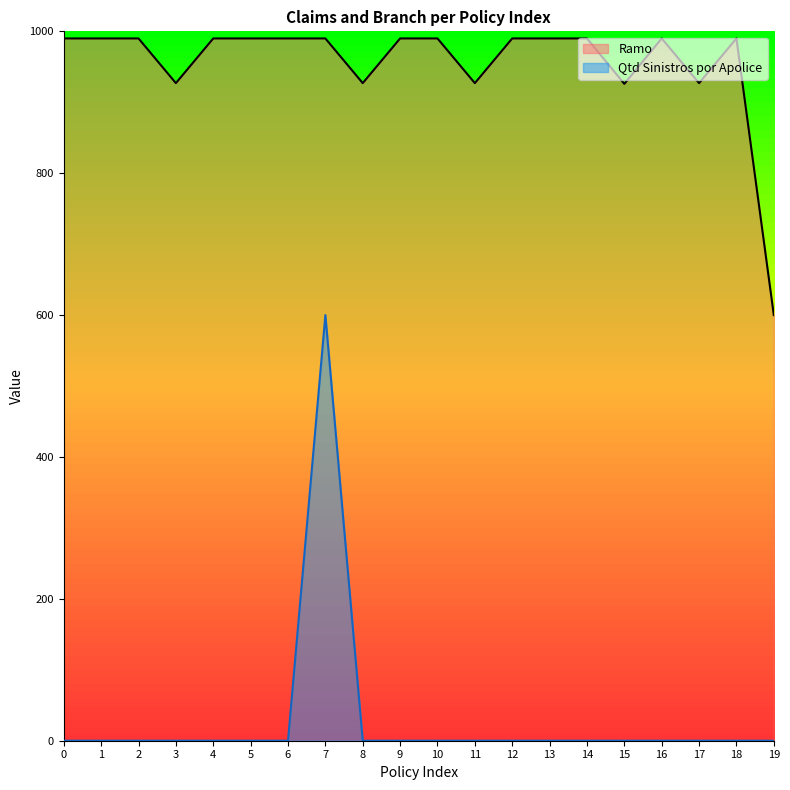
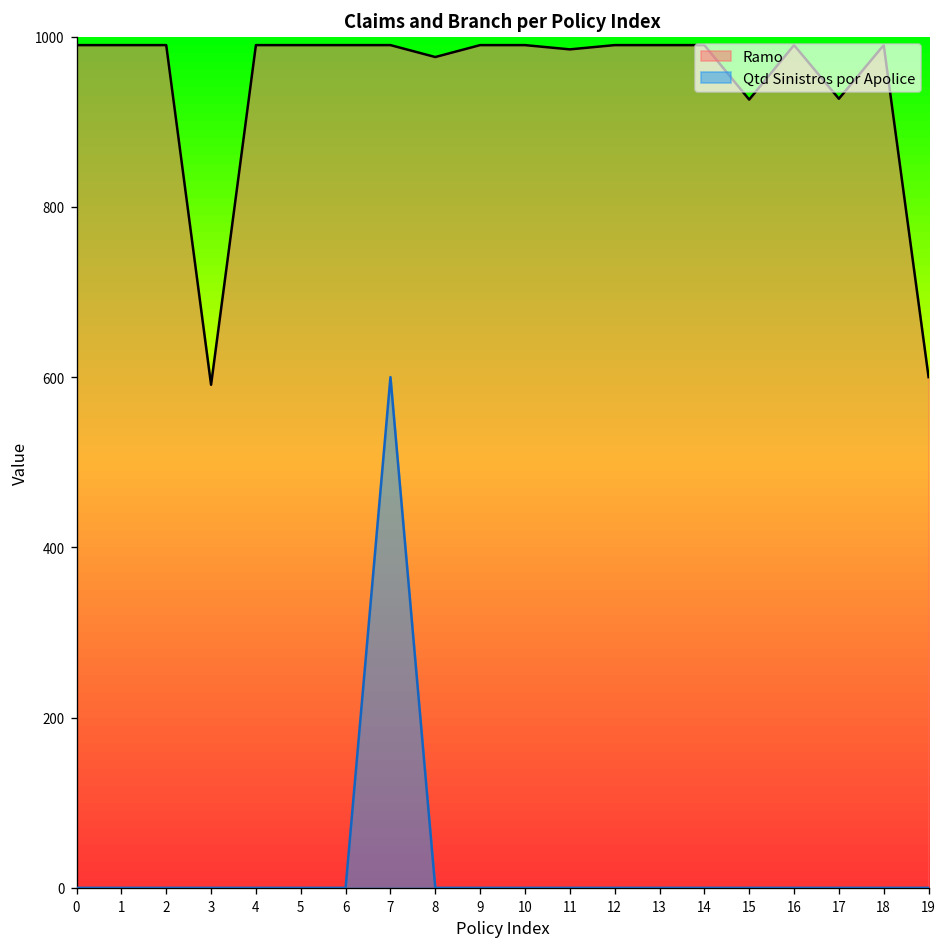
Ramo, 3: 930 -> 590
Ramo, 8: 930 -> 980
Ramo, 11: 930 -> 990
